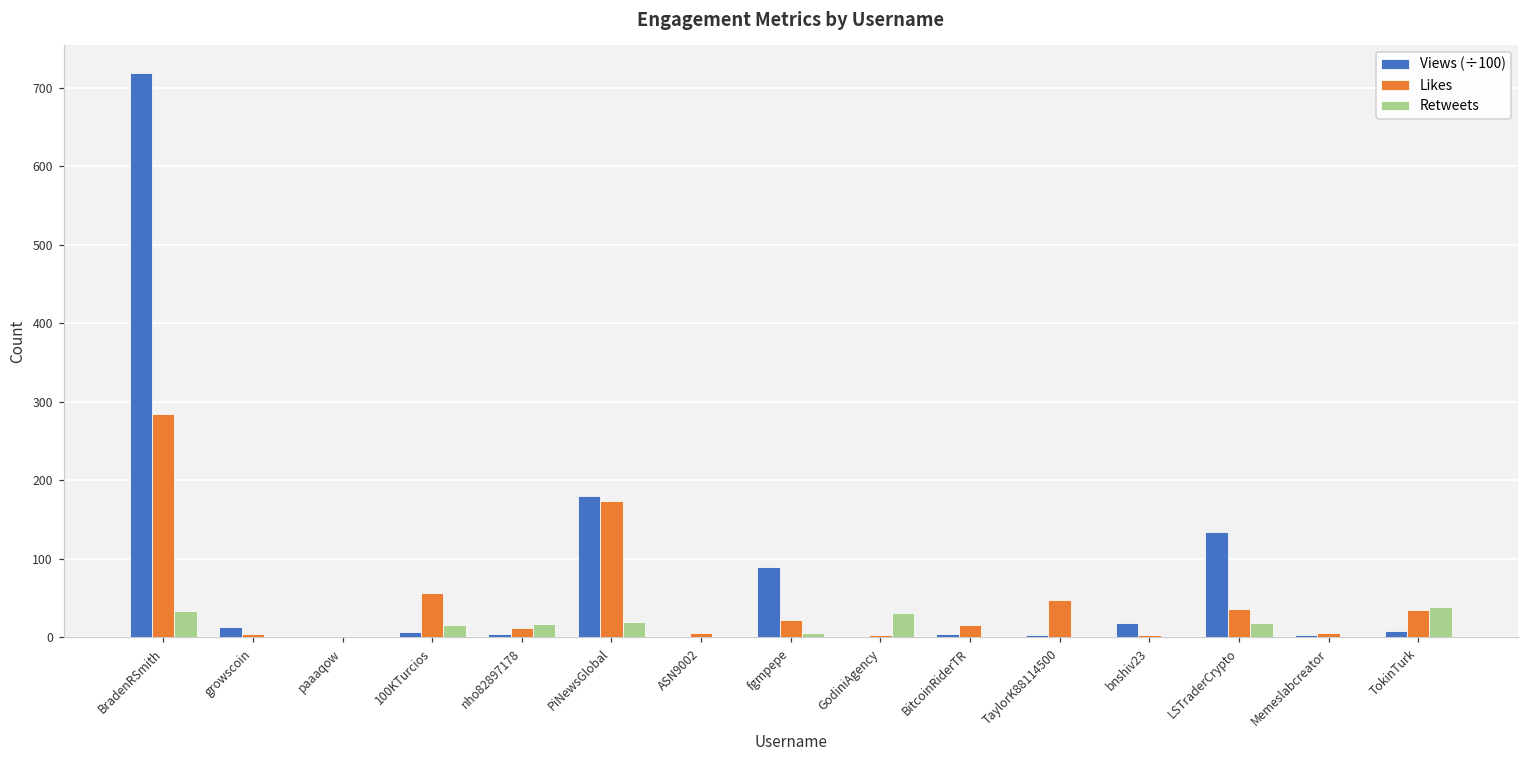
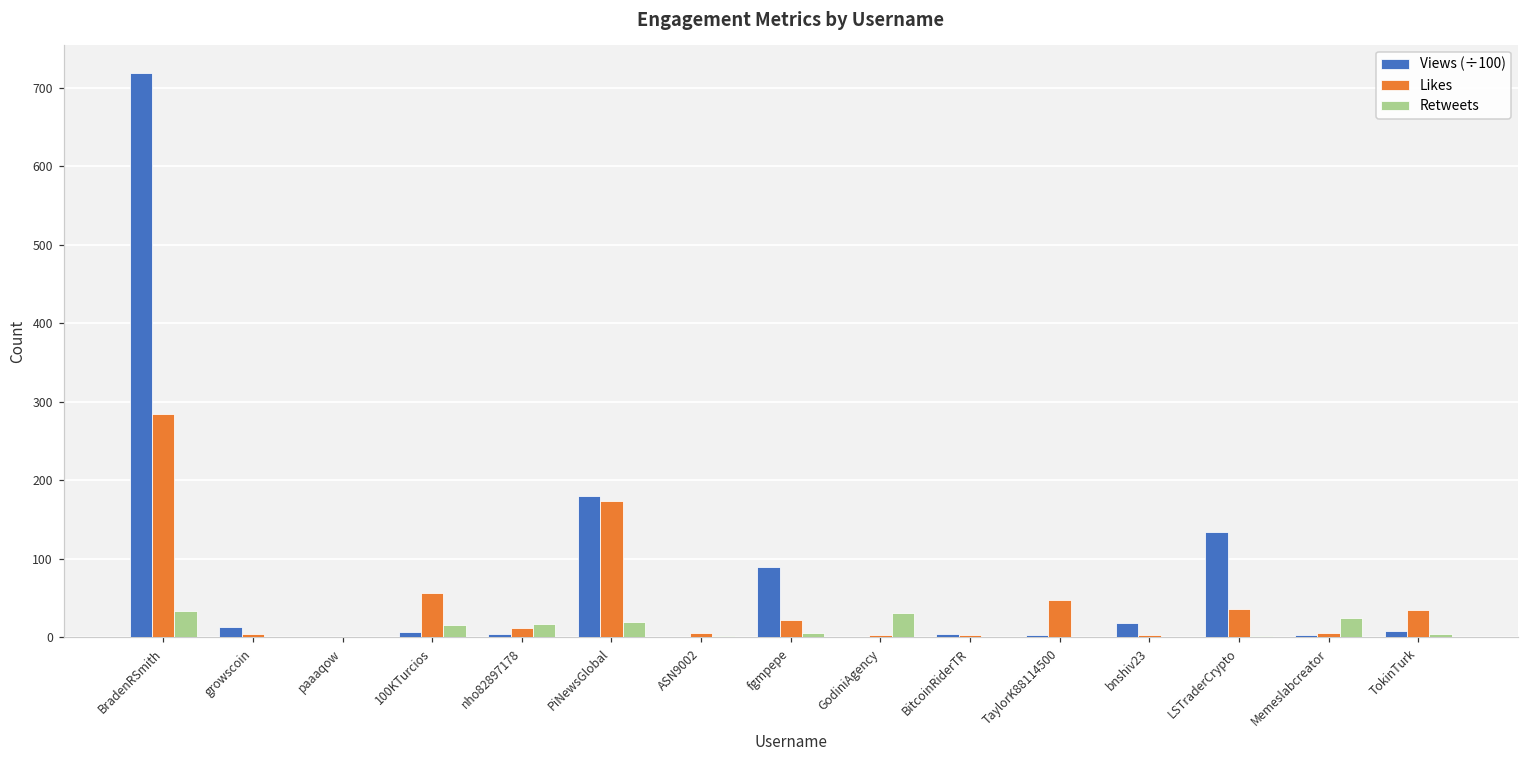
Likes, BitcoinRiderTR: 20 -> 0
Retweets, LSTraderCrypto: 20 -> 0
Retweets, Memeslabcreator: 0 -> 30
Retweets, TokinTurk: 40 -> 0
